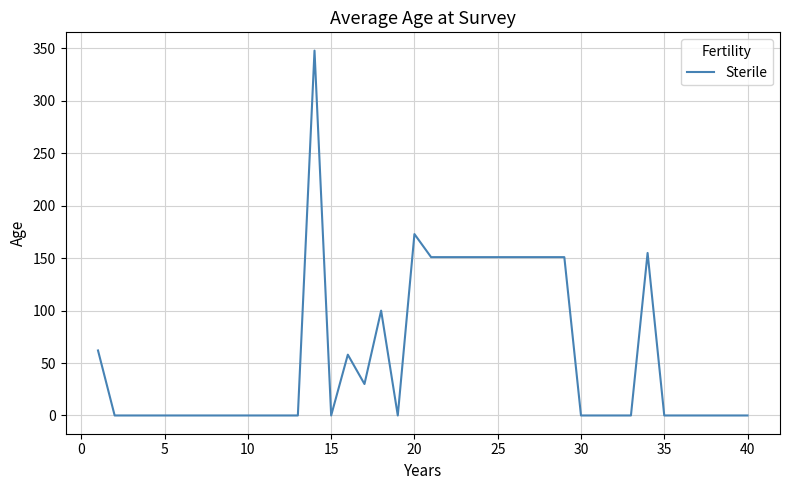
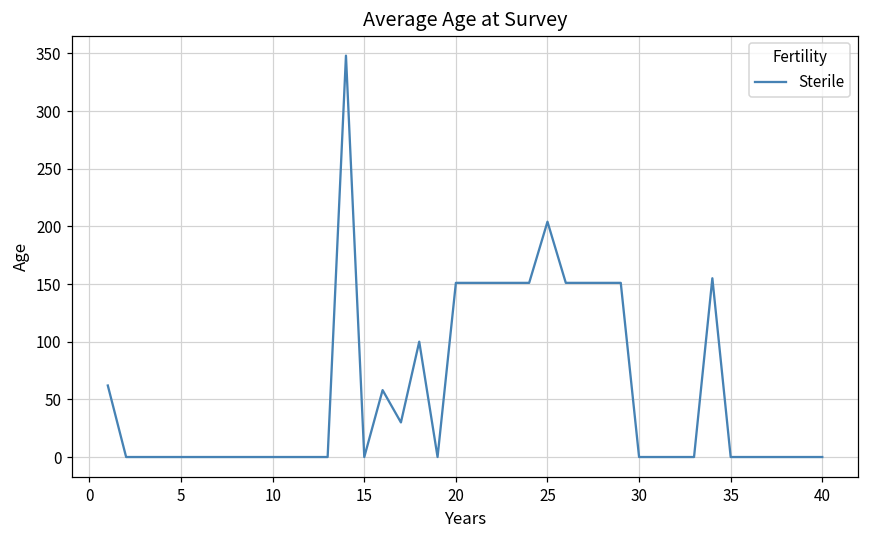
20: 173 -> 151
25: 151 -> 204
